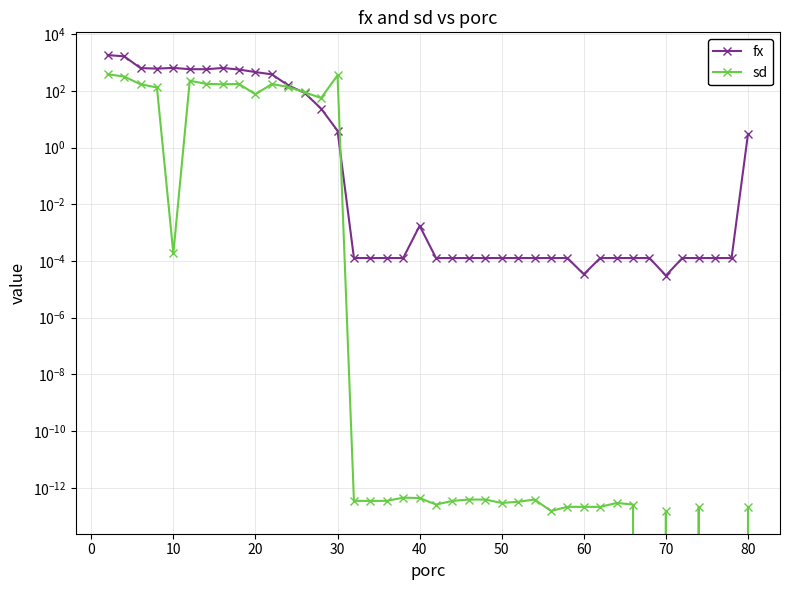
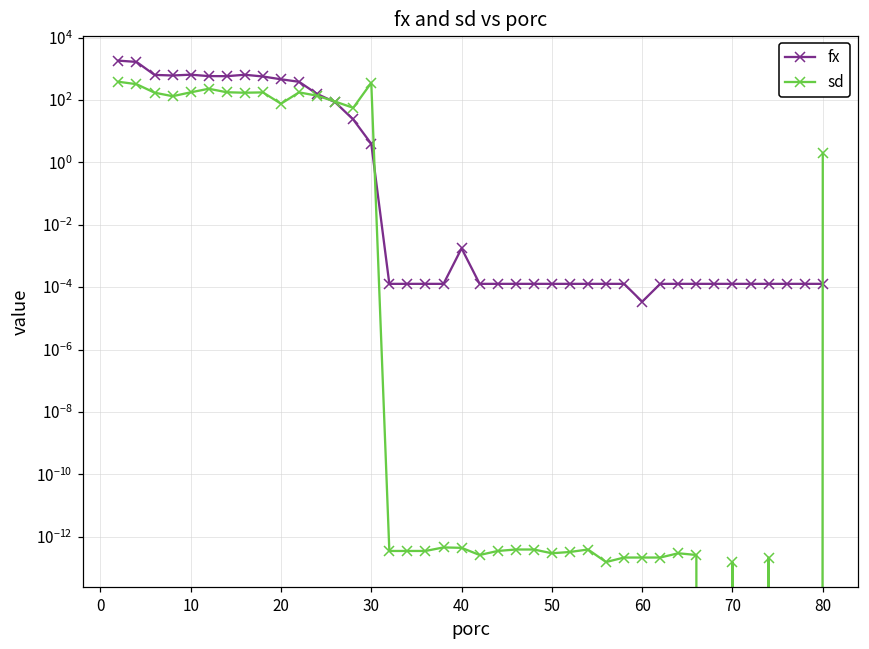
sd, 10: 0.0002 -> 200
fx, 70: 0.00003 -> 0.0001
fx, 80: 3 -> 0.0001
sd, 80: 0 -> 2
